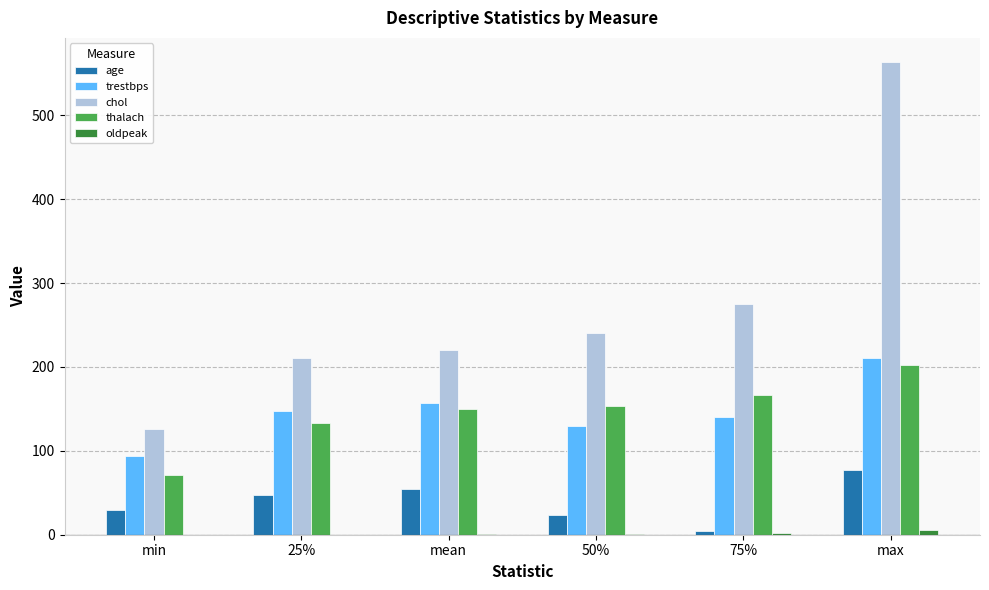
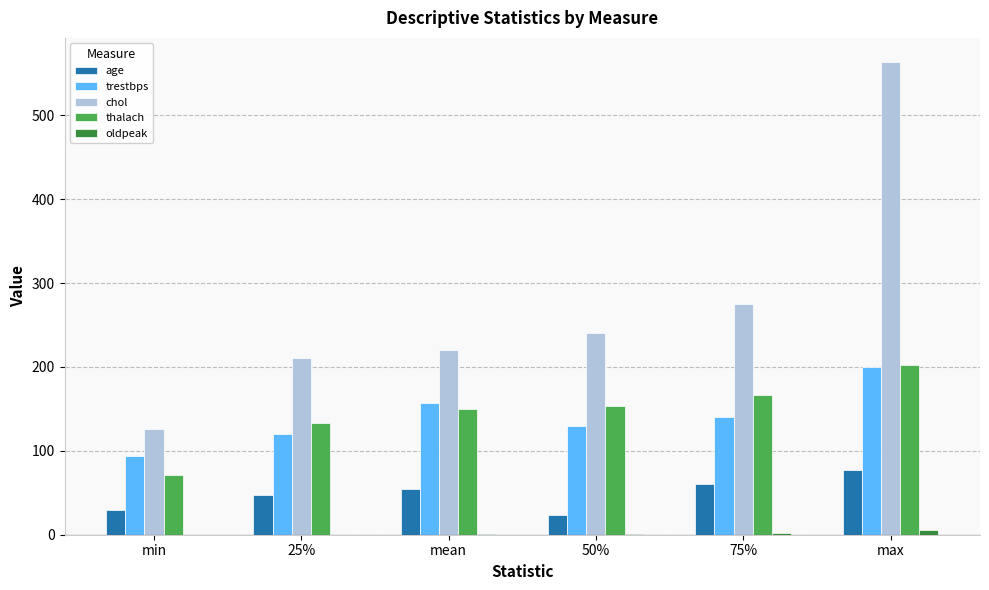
trestbps, 25%: 150 -> 120
age, 75%: 10 -> 60
trestbps, max: 210 -> 200
